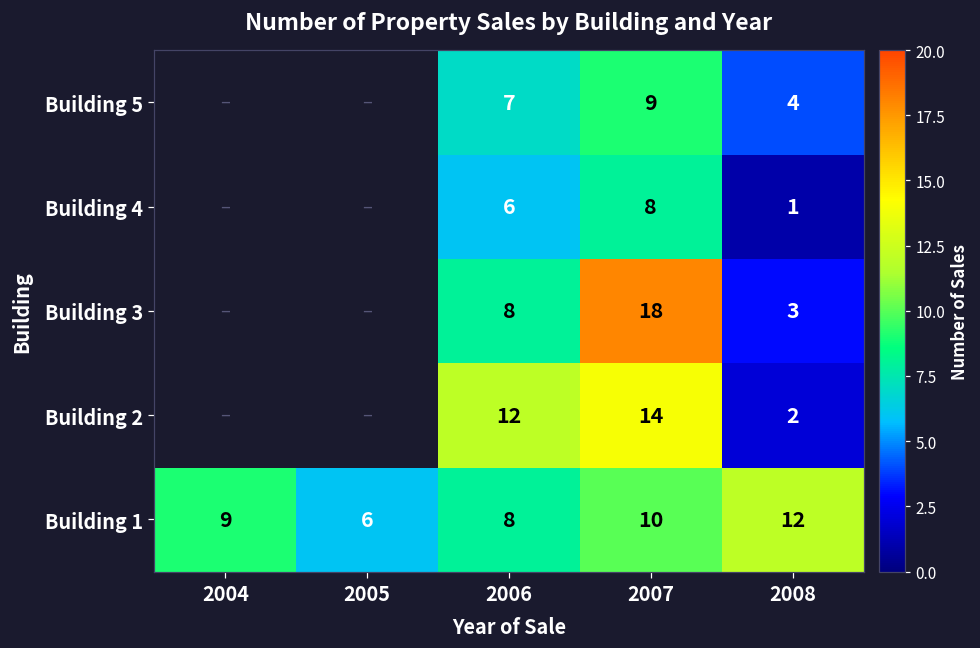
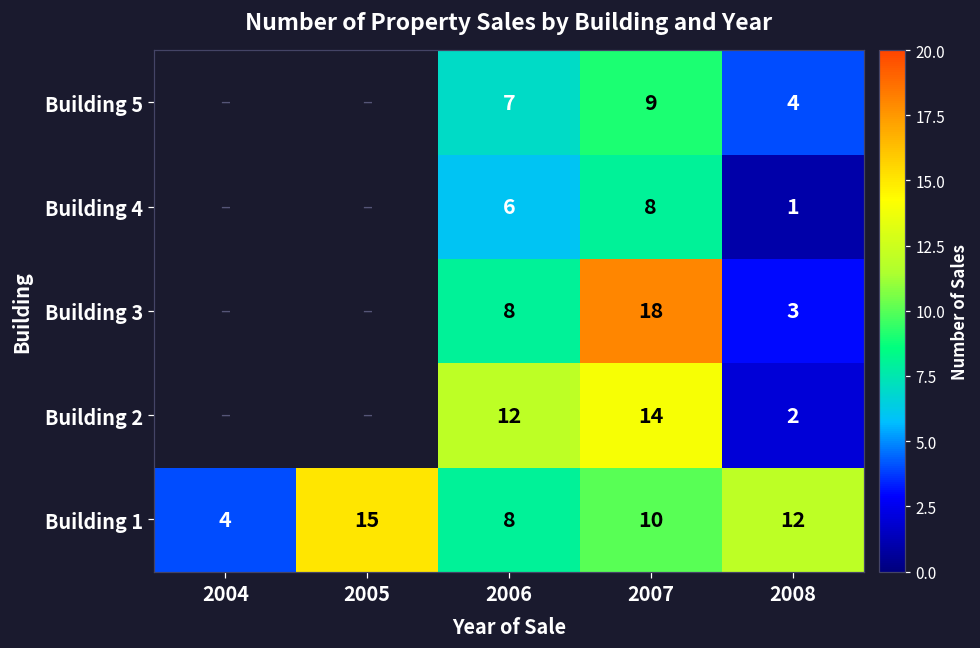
Building 1, 2004: 9 -> 4
Building 1, 2005: 6 -> 15
